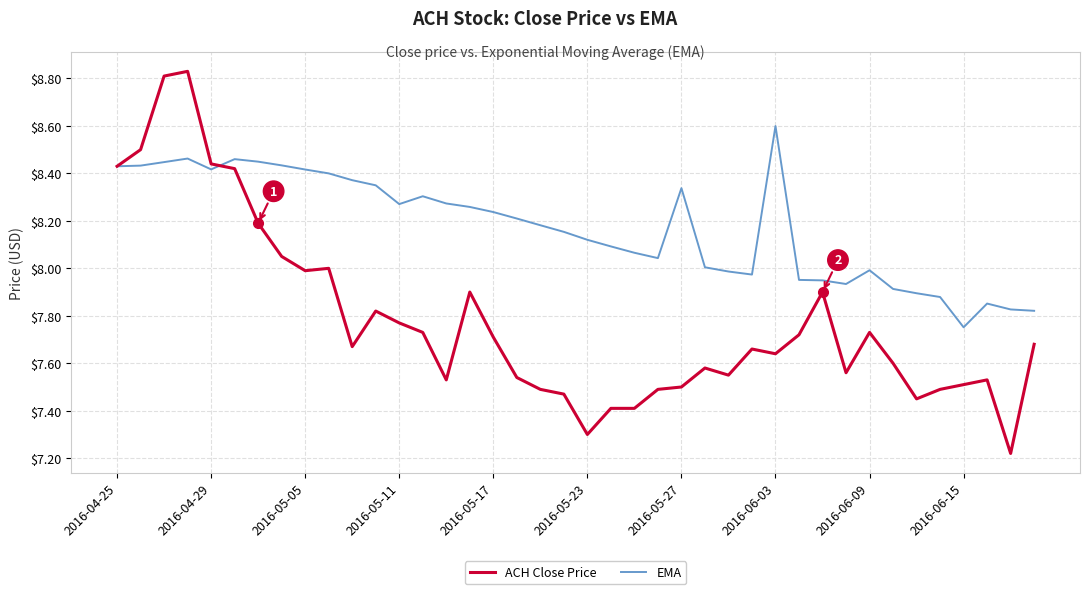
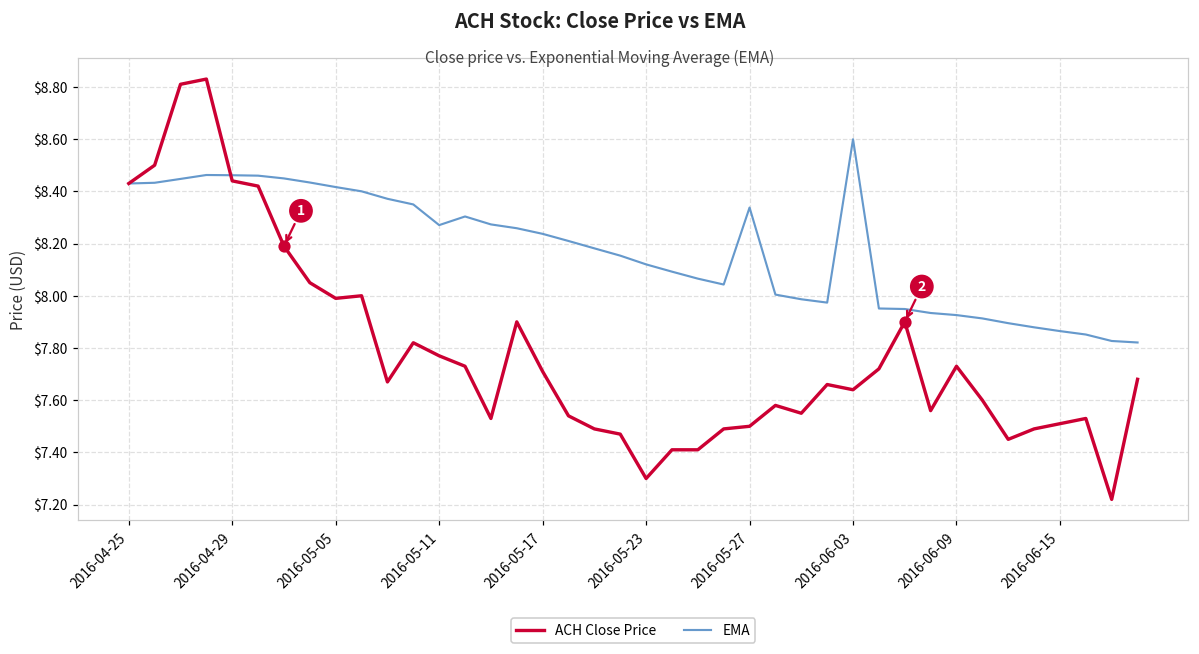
EMA, 2016-04-29: $8.42 -> $8.46
EMA, 2016-06-09: $7.99 -> $7.93
EMA, 2016-06-15: $7.75 -> $7.86
